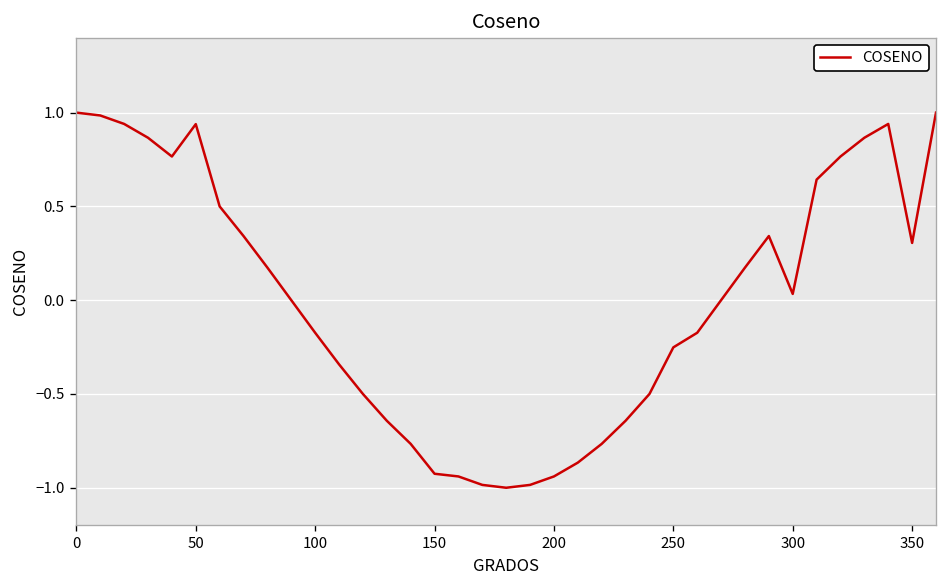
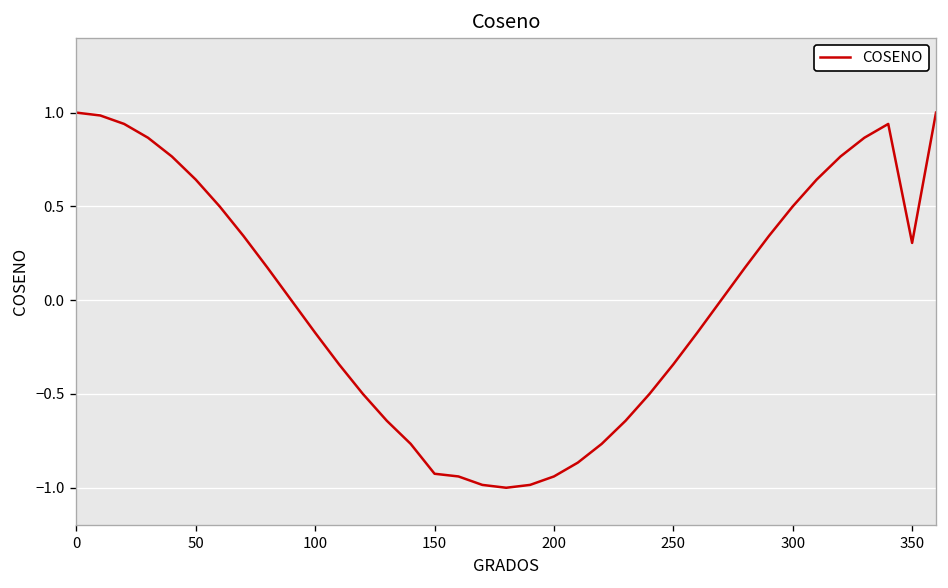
50: 0.94 -> 0.64
250: -0.25 -> -0.34
300: 0.03 -> 0.50
